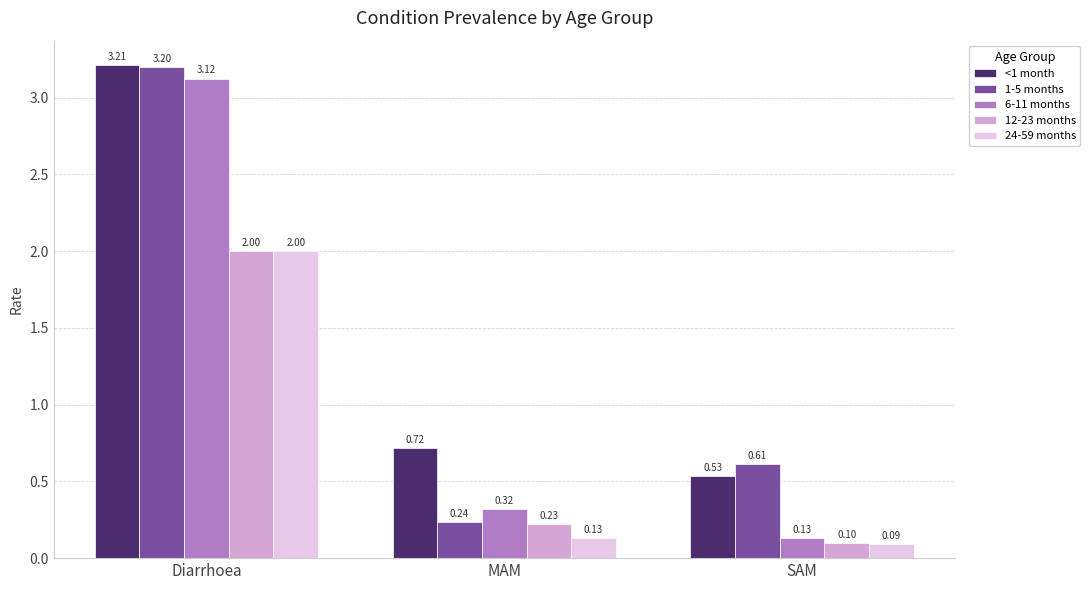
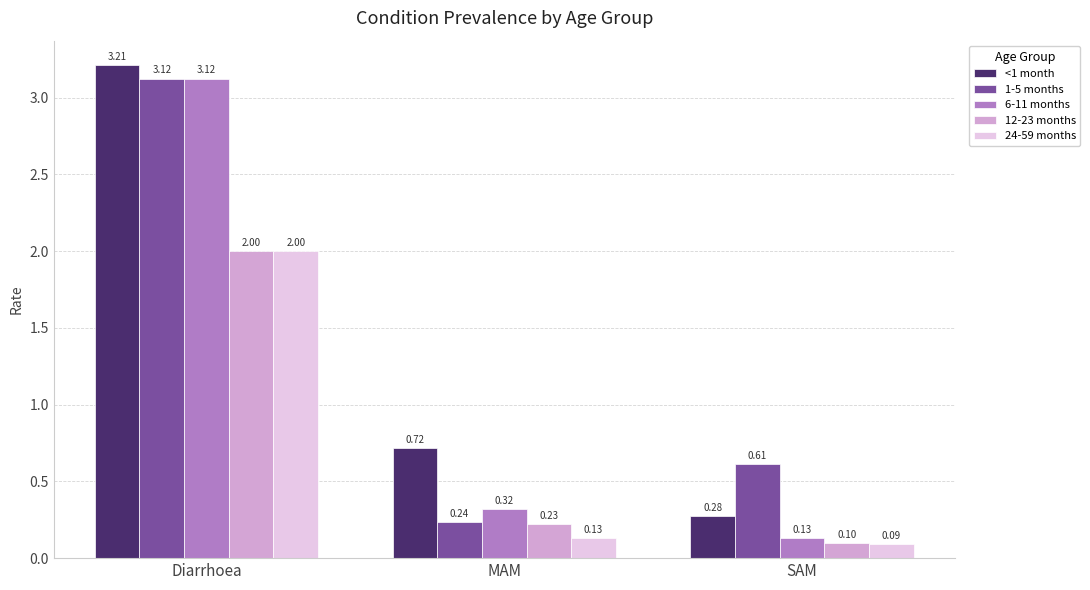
1-5 months, Diarrhoea: 3.20 -> 3.12
<1 month, SAM: 0.53 -> 0.28
